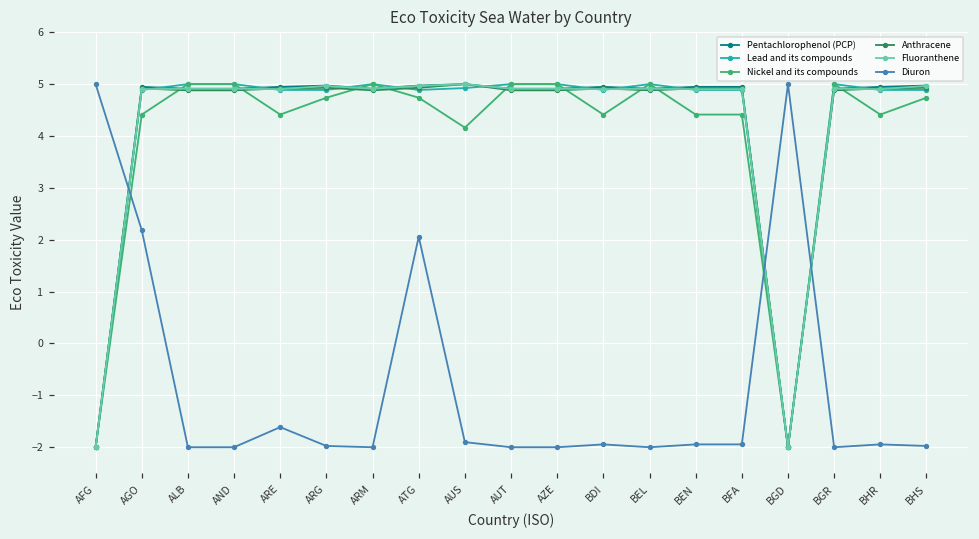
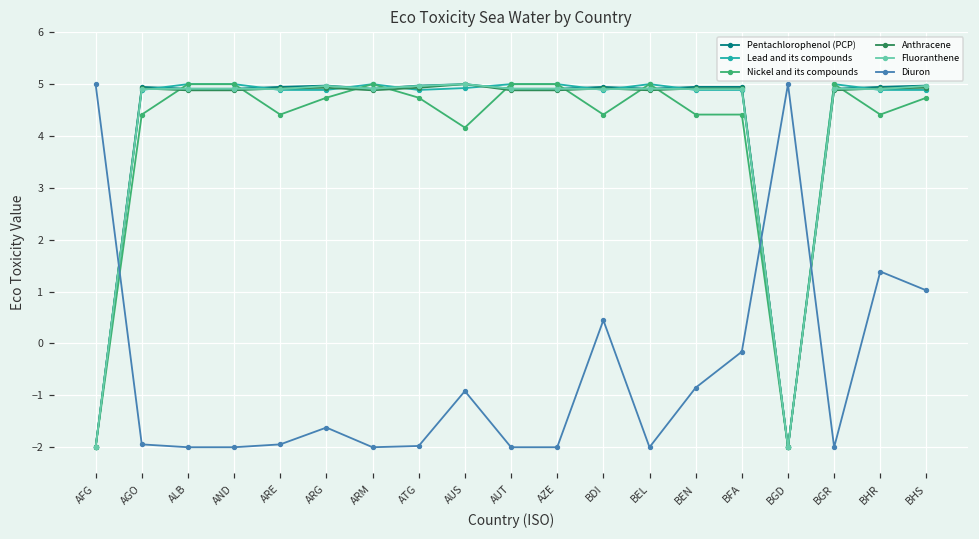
Diuron, AGO: 2.2 -> -1.9
Diuron, ARE: -1.6 -> -1.9
Diuron, ARG: -2.0 -> -1.6
Diuron, ATG: 2.1 -> -2.0
Diuron, AUS: -1.9 -> -0.9
Diuron, BDI: -1.9 -> 0.4
Diuron, BEN: -1.9 -> -0.9
Diuron, BFA: -1.9 -> -0.2
Diuron, BHR: -1.9 -> 1.4
Diuron, BHS: -2.0 -> 1.0
